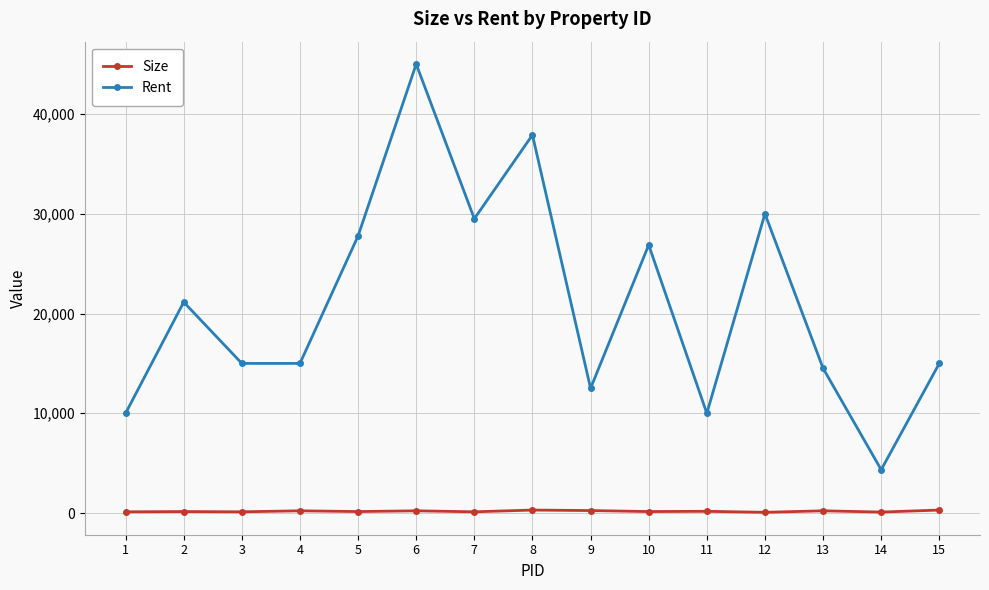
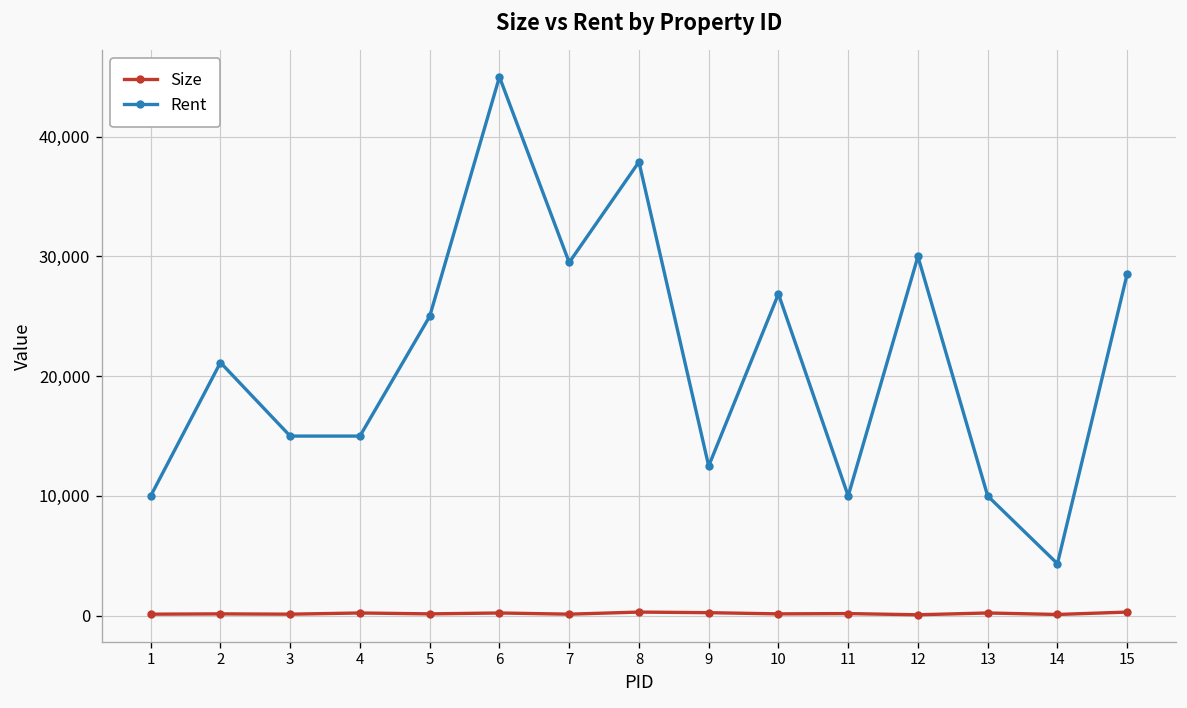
Rent, 5: 28,000 -> 25,000
Rent, 13: 15,000 -> 10,000
Rent, 15: 15,000 -> 29,000
